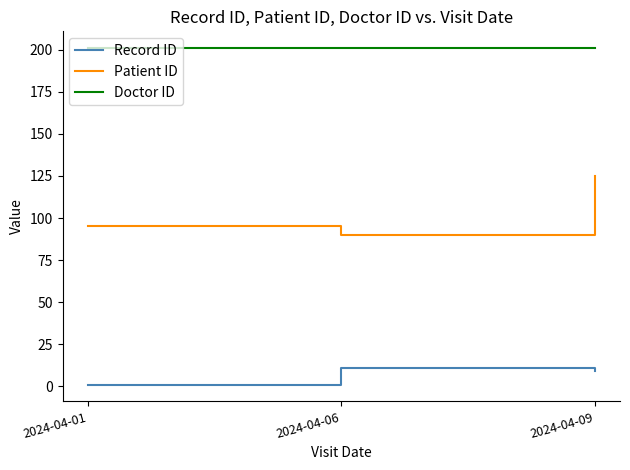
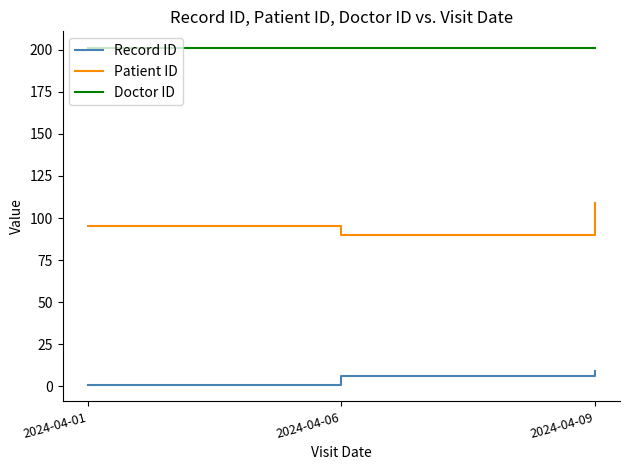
Record ID, 2024-04-06: 11 -> 6
Patient ID, 2024-04-09: 125 -> 109
